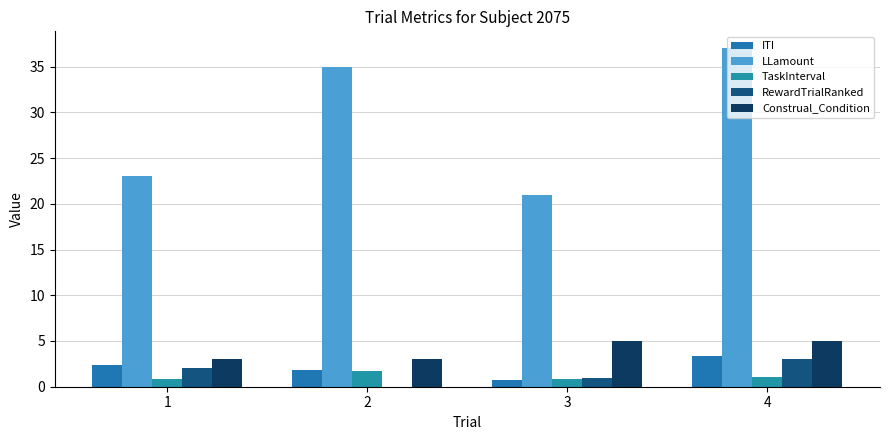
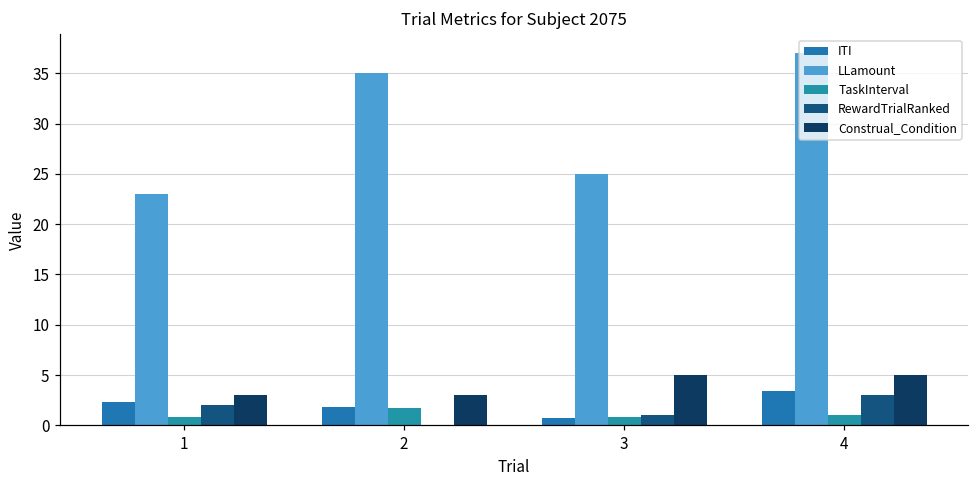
LLamount, 3: 21 -> 25
